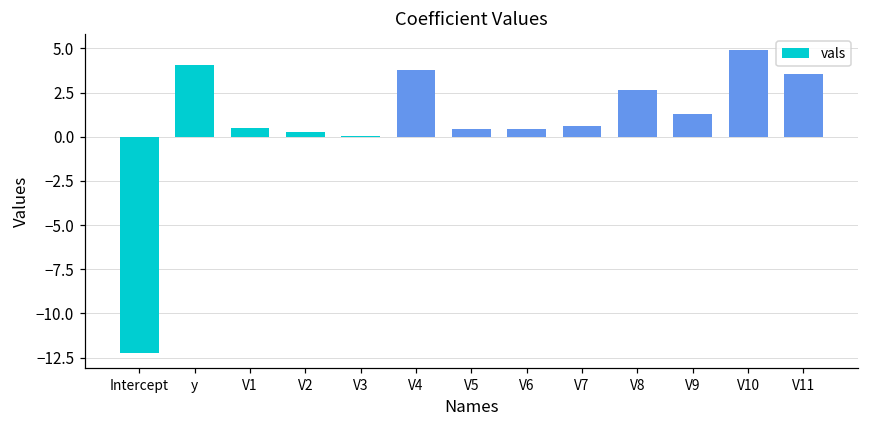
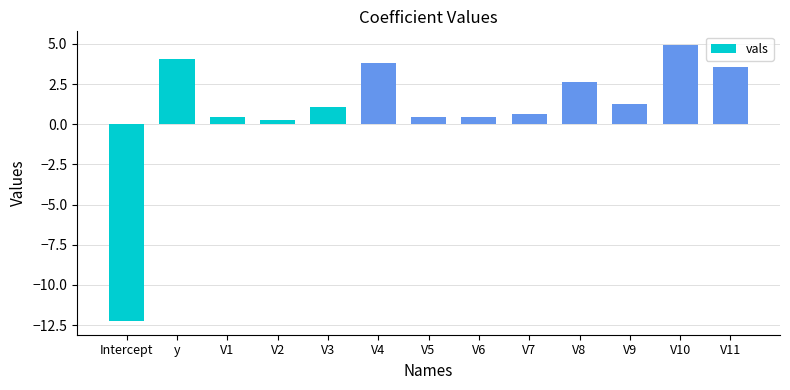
V3: 0.0 -> 1.1
